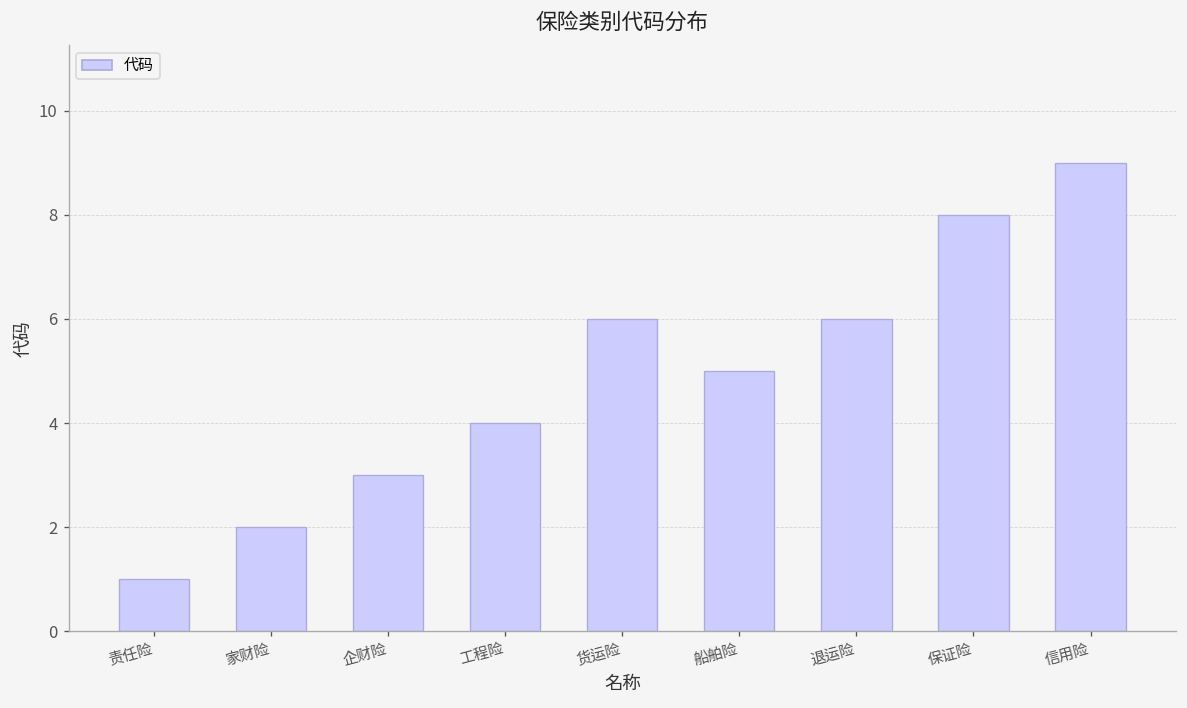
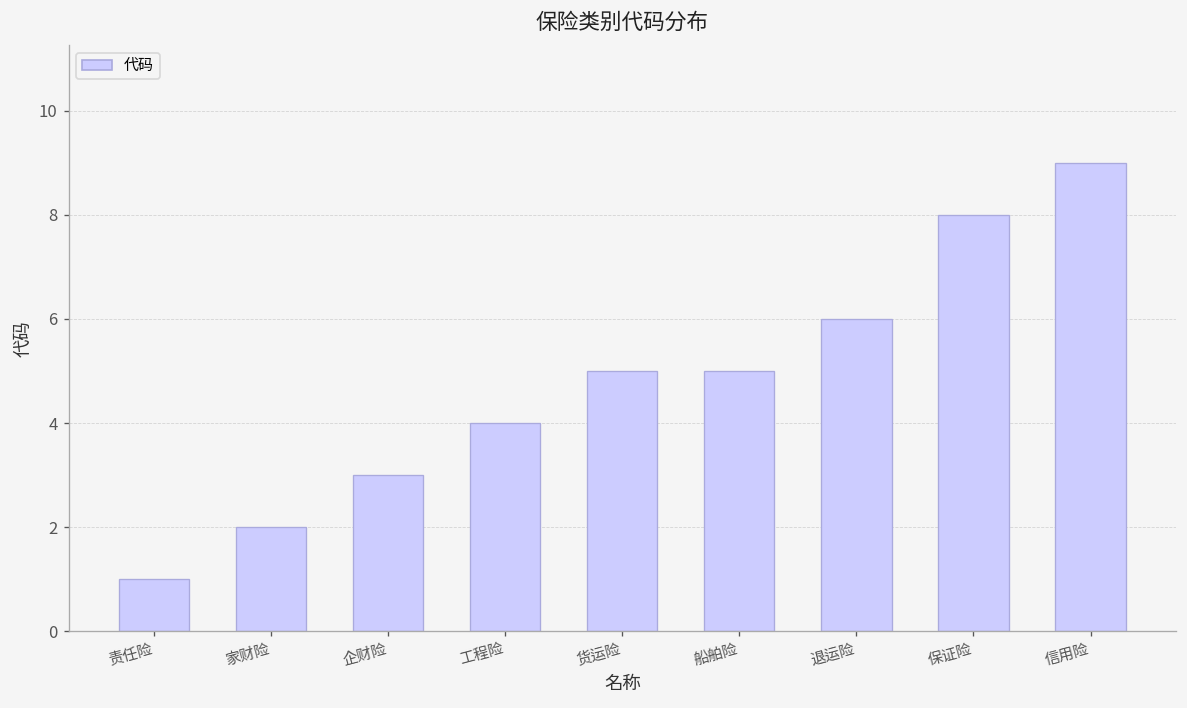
货运险: 6 -> 5
